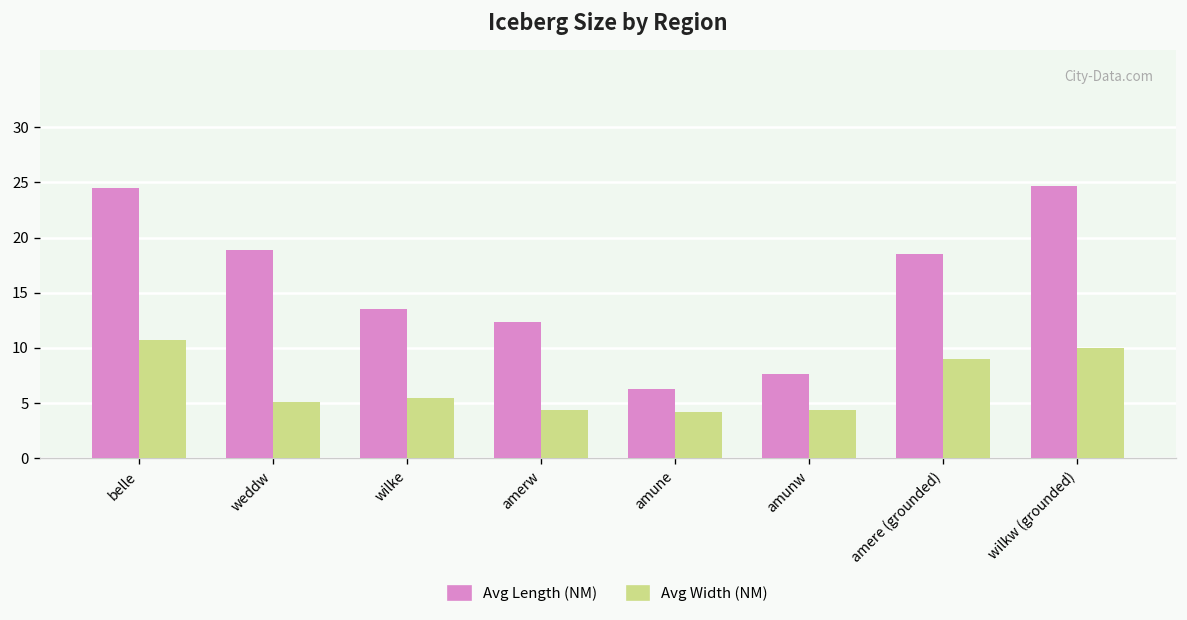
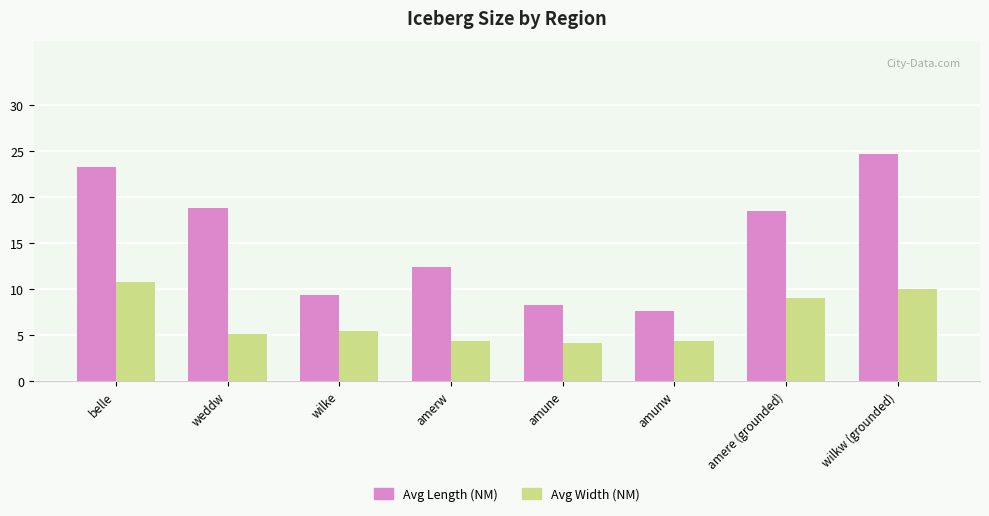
Avg Length (NM), belle: 24 -> 23
Avg Length (NM), wilke: 14 -> 9
Avg Length (NM), amune: 6 -> 8
